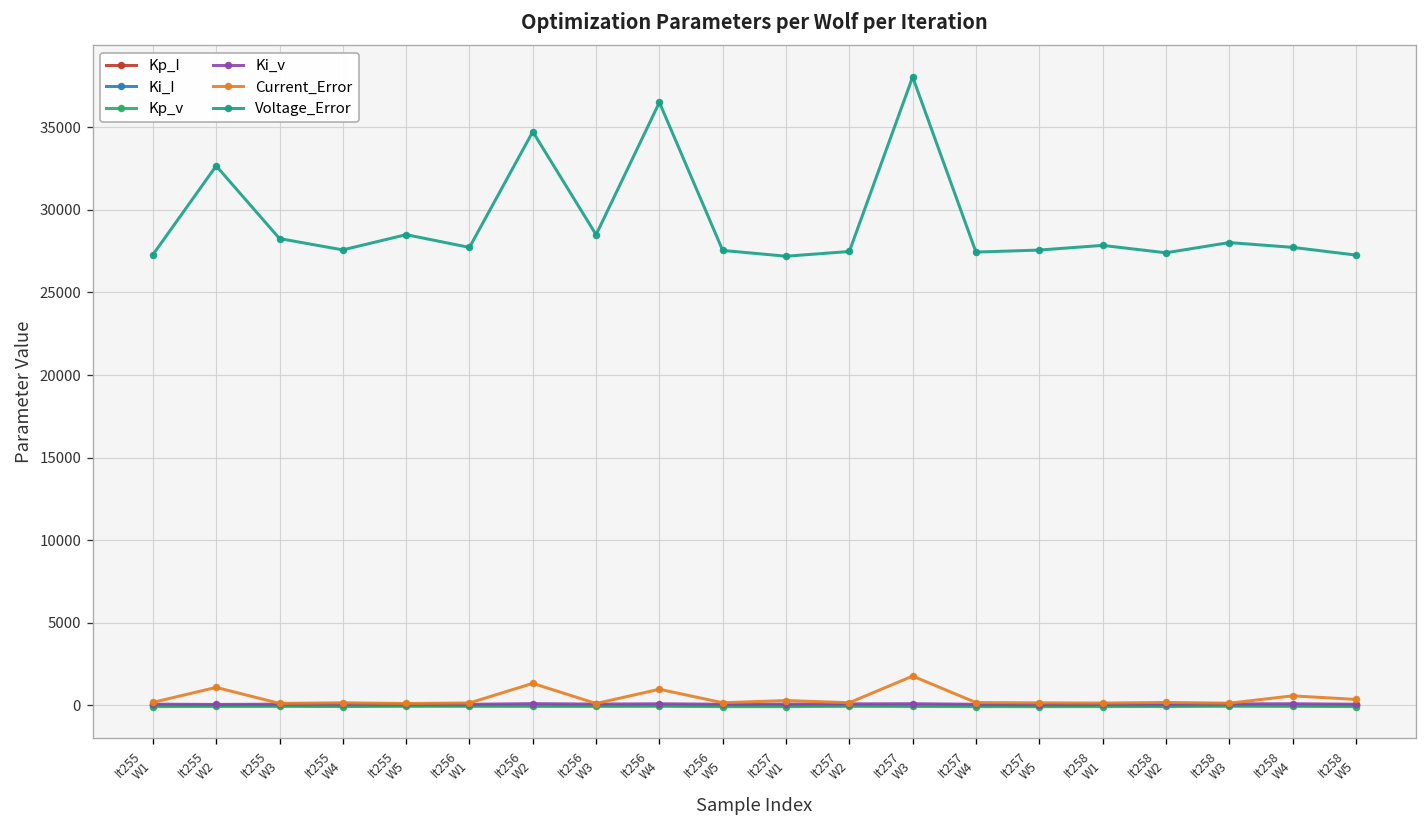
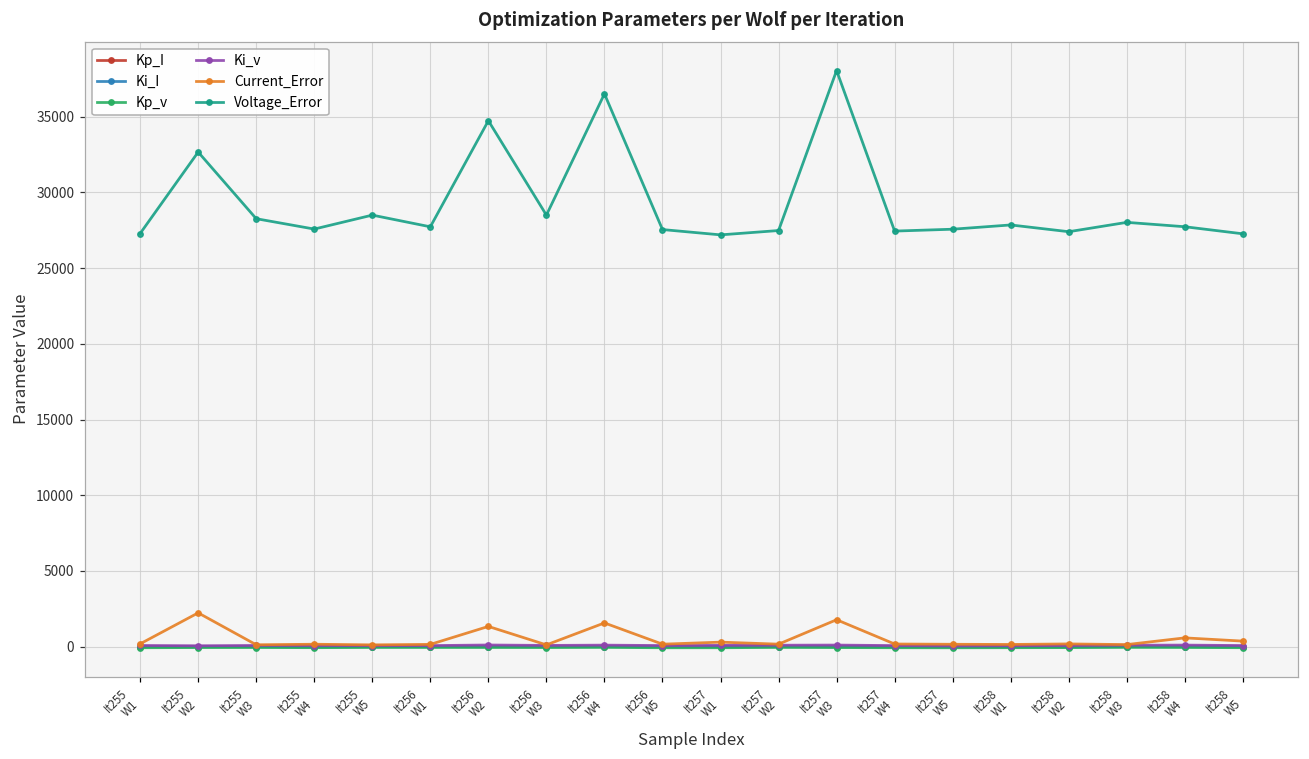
Current_Error, It255 W2: 1100 -> 2200
Current_Error, It256 W4: 1000 -> 1600
